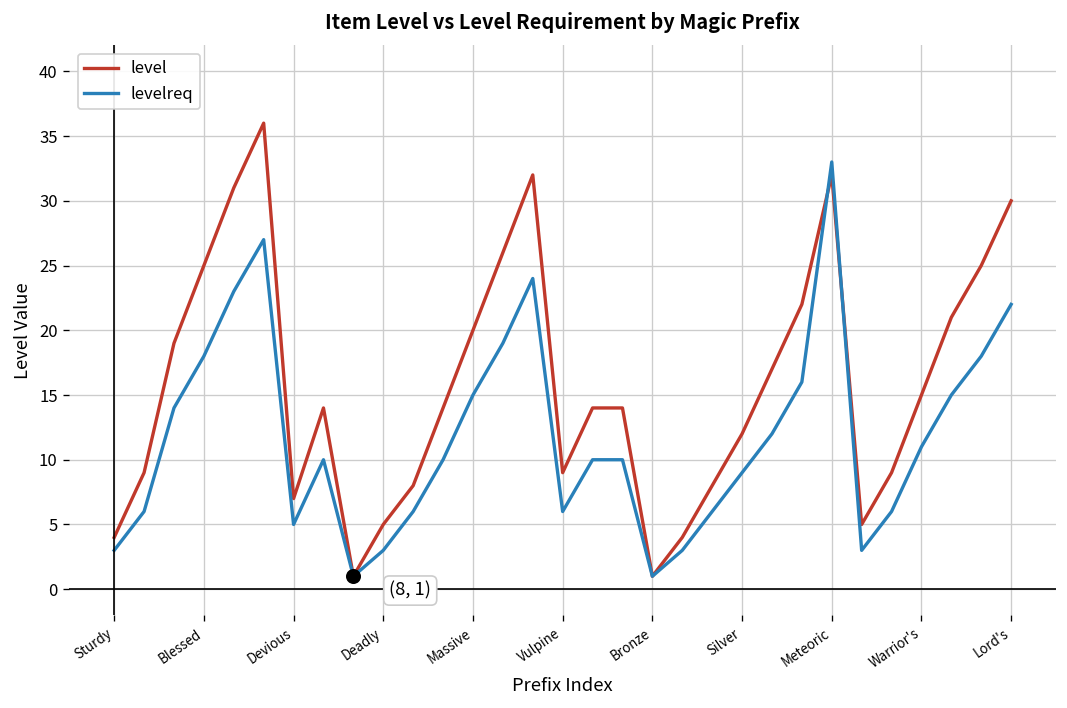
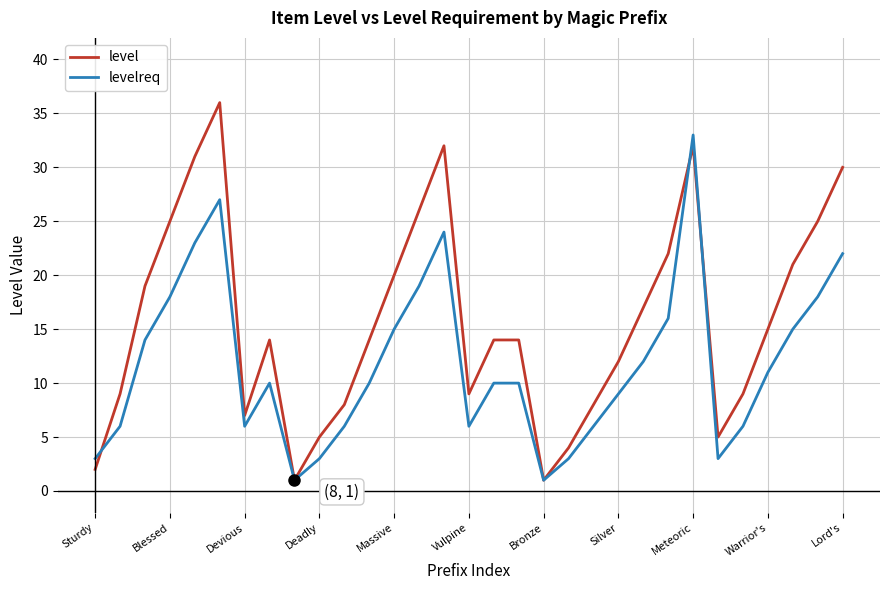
level, Sturdy: 4 -> 2
levelreq, Devious: 5 -> 6
